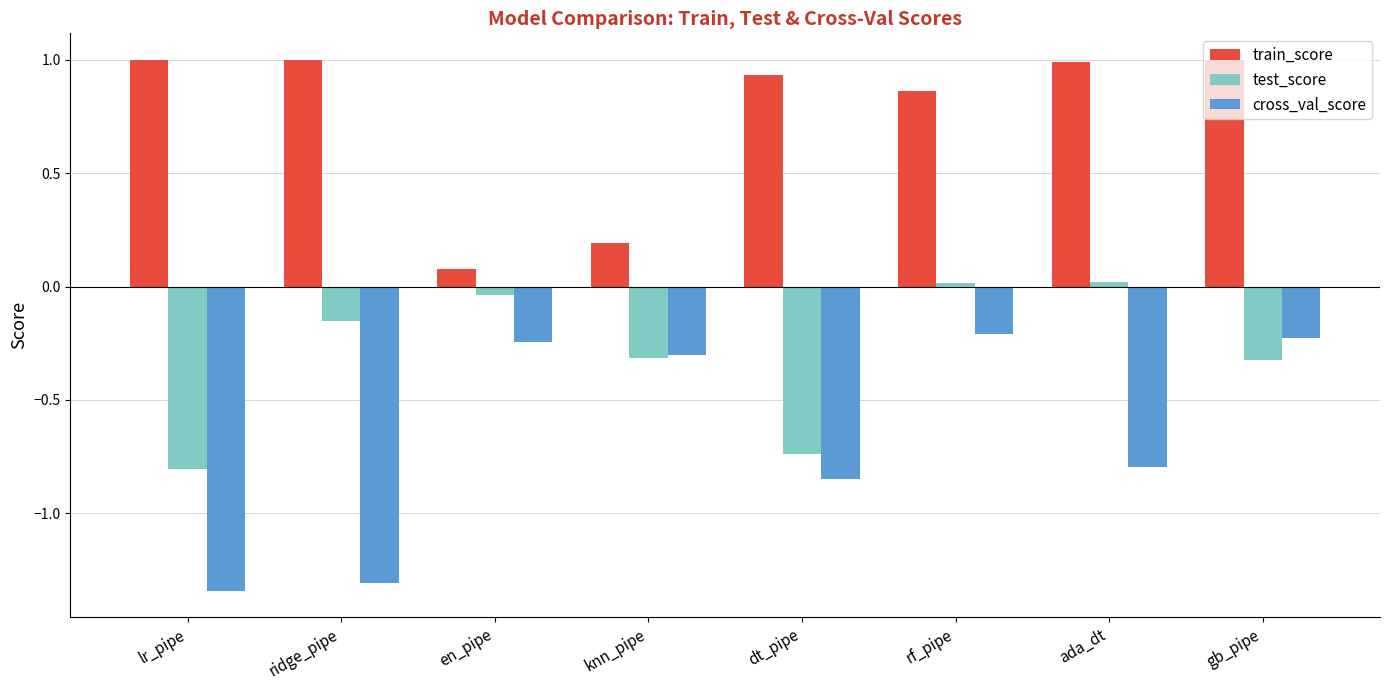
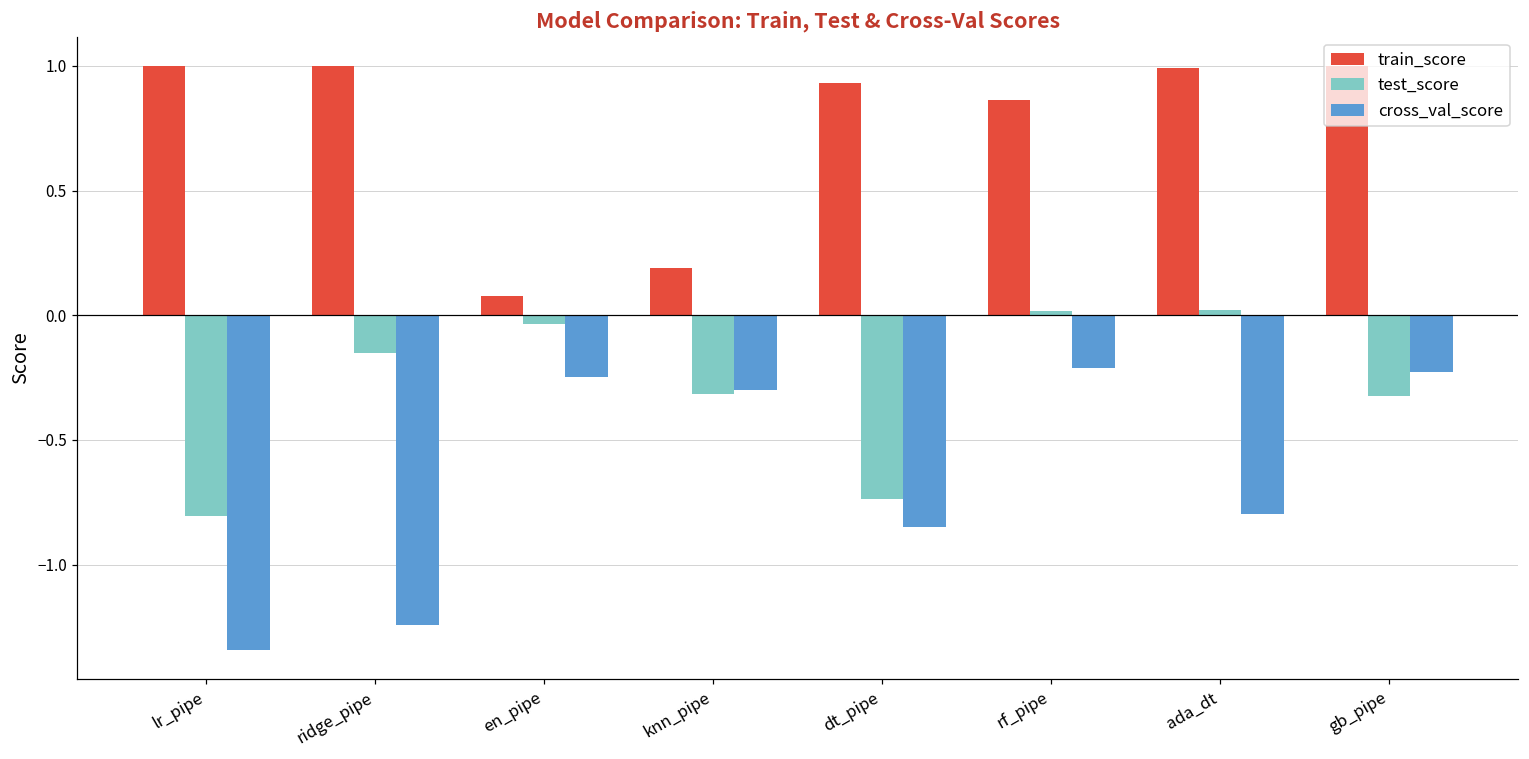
cross_val_score, ridge_pipe: -1.31 -> -1.24
